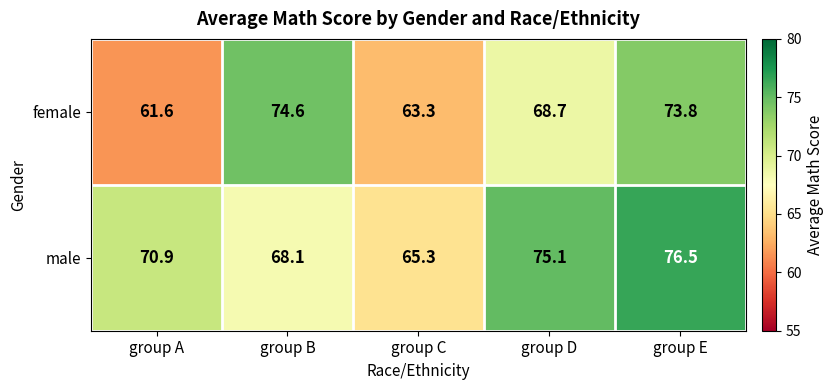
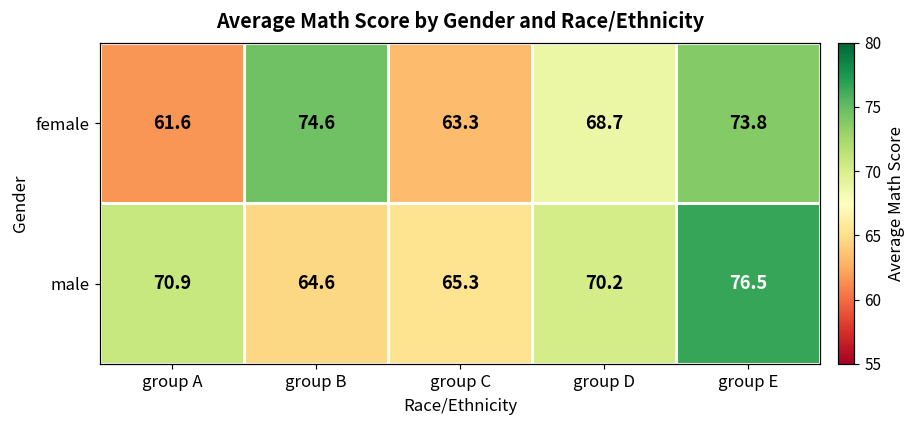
male, group B: 68.1 -> 64.6
male, group D: 75.1 -> 70.2
